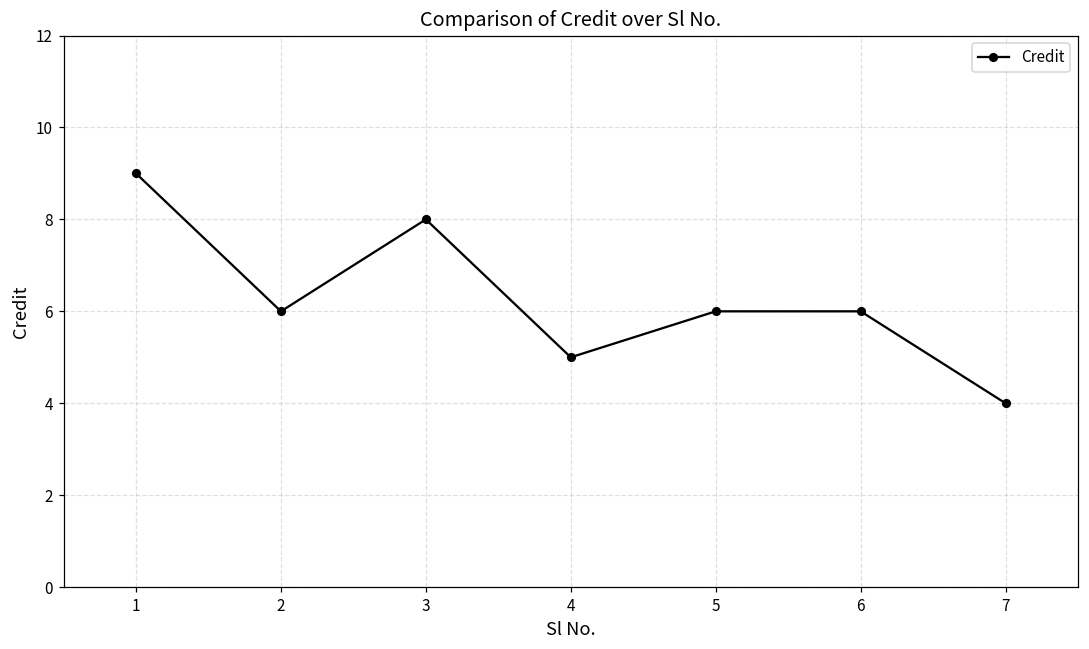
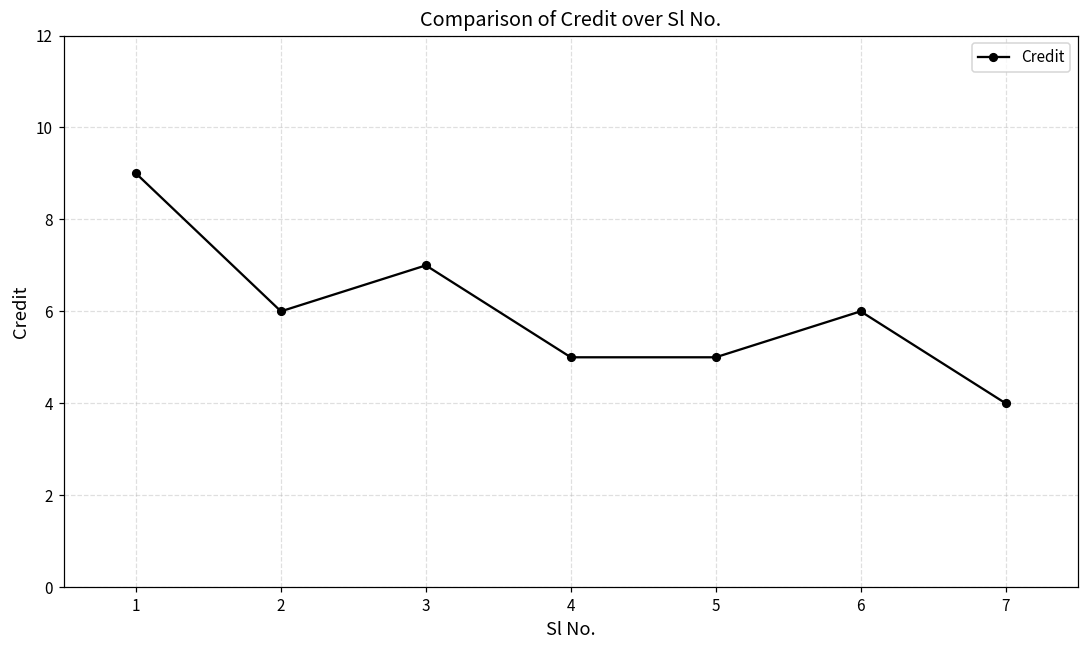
3: 8 -> 7
5: 6 -> 5
